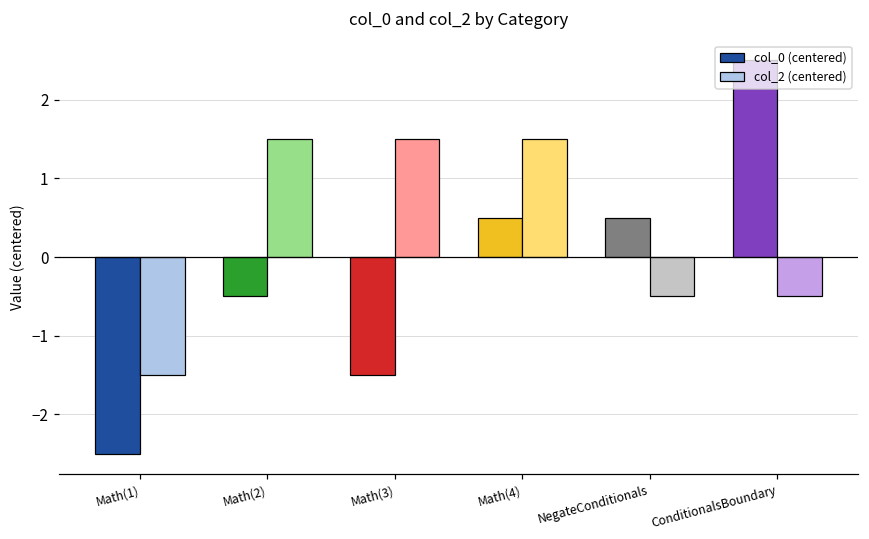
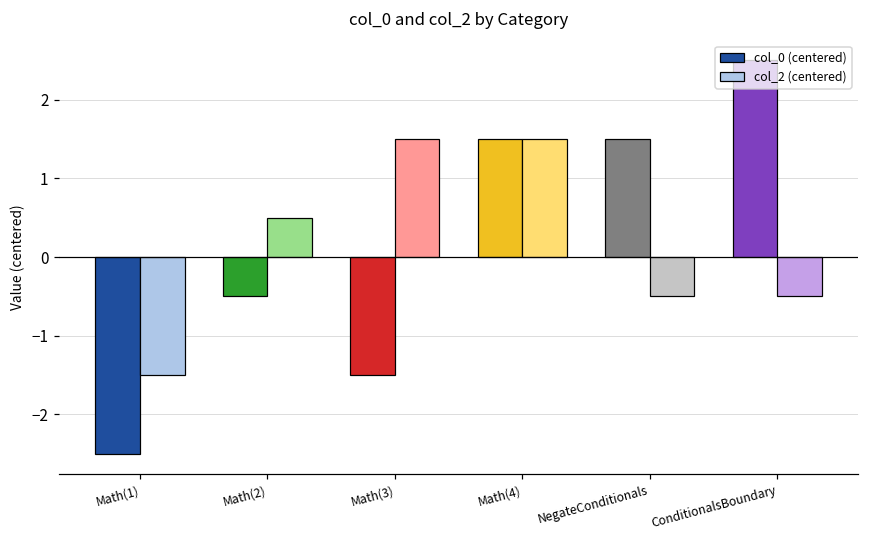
col_2 (centered), Math(2): 1.5 -> 0.5
col_0 (centered), Math(4): 0.5 -> 1.5
col_0 (centered), NegateConditionals: 0.5 -> 1.5
